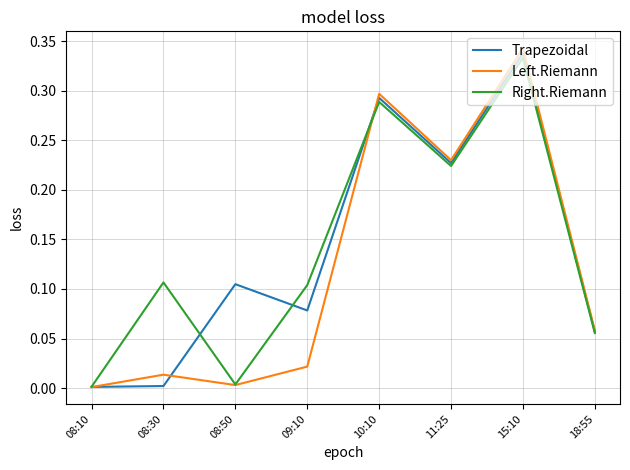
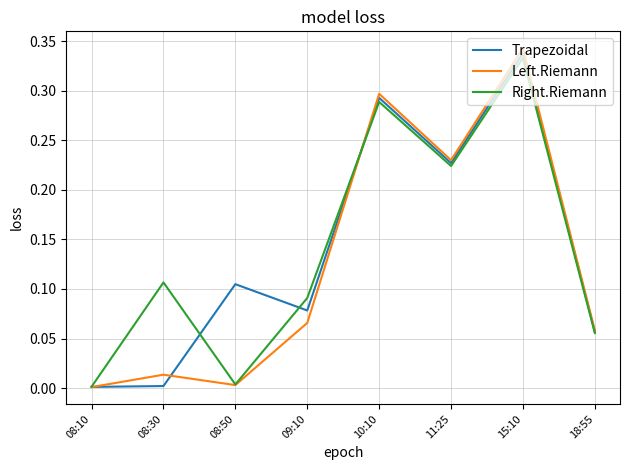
Left.Riemann, 09:10: 0.02 -> 0.07
Right.Riemann, 09:10: 0.10 -> 0.09
